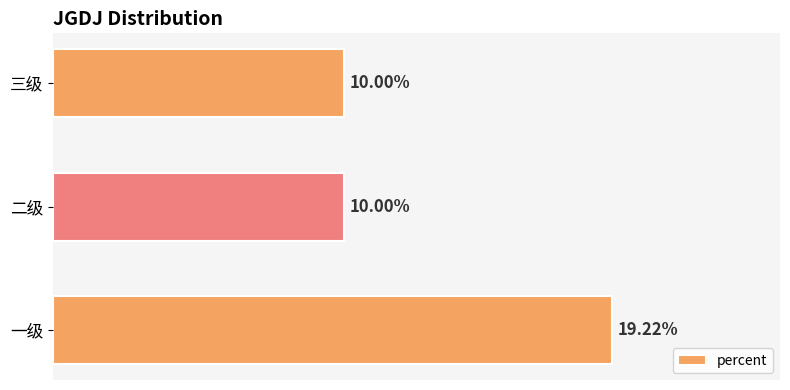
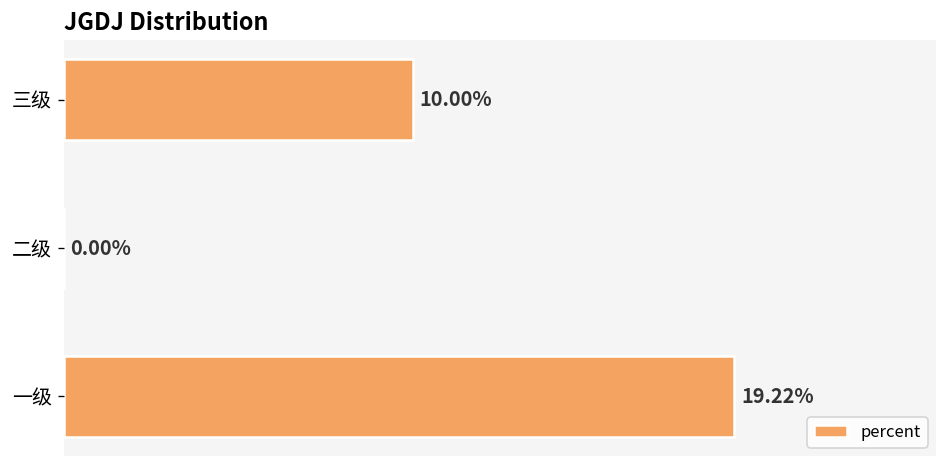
二级: 10.00% -> 0.00%
